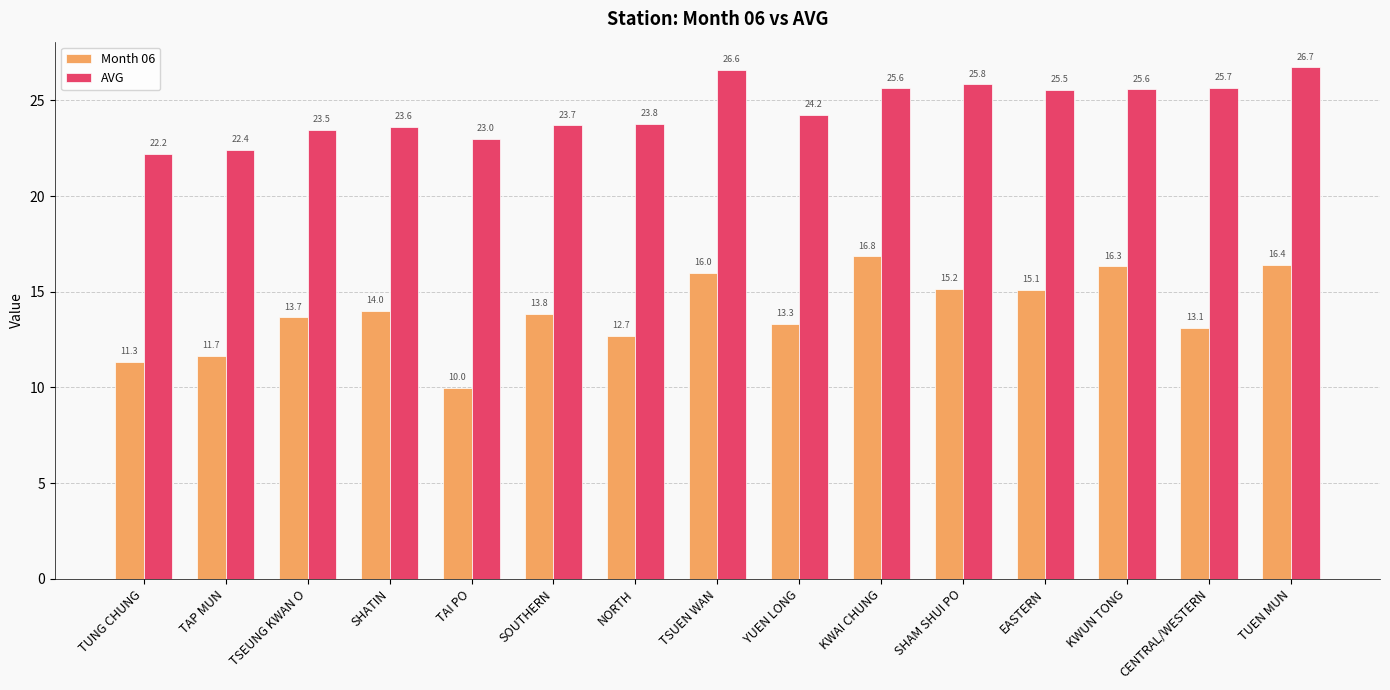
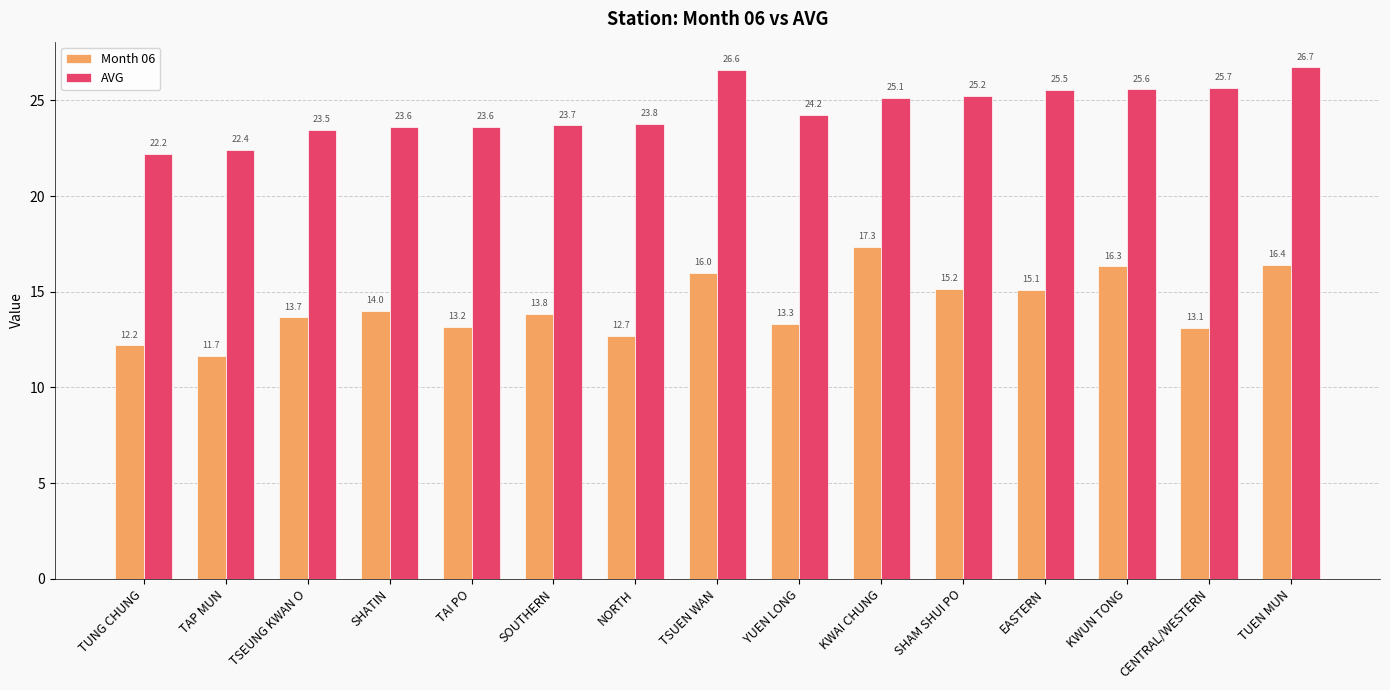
Month 06, TUNG CHUNG: 11.3 -> 12.2
Month 06, TAI PO: 10.0 -> 13.2
AVG, TAI PO: 23.0 -> 23.6
Month 06, KWAI CHUNG: 16.8 -> 17.3
AVG, KWAI CHUNG: 25.6 -> 25.1
AVG, SHAM SHUI PO: 25.8 -> 25.2
